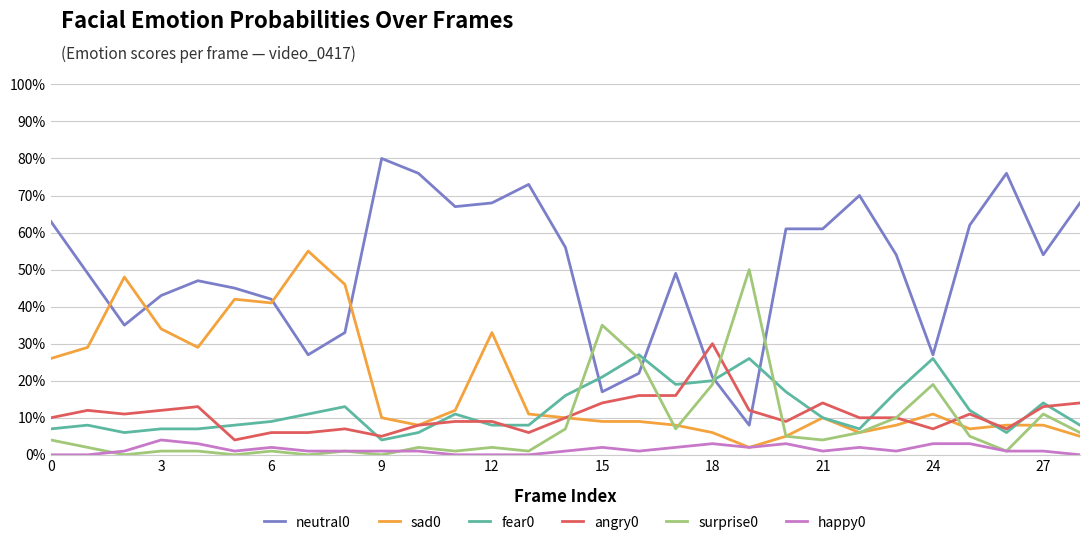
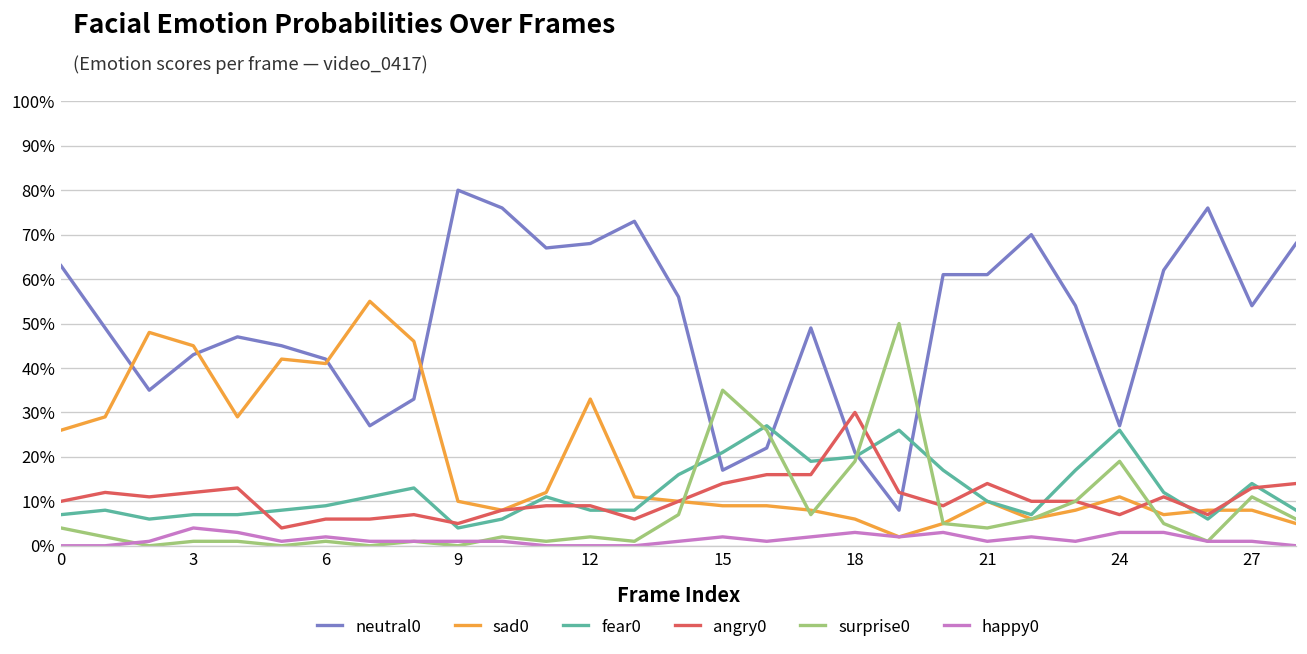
sad0, 3: 34% -> 45%
